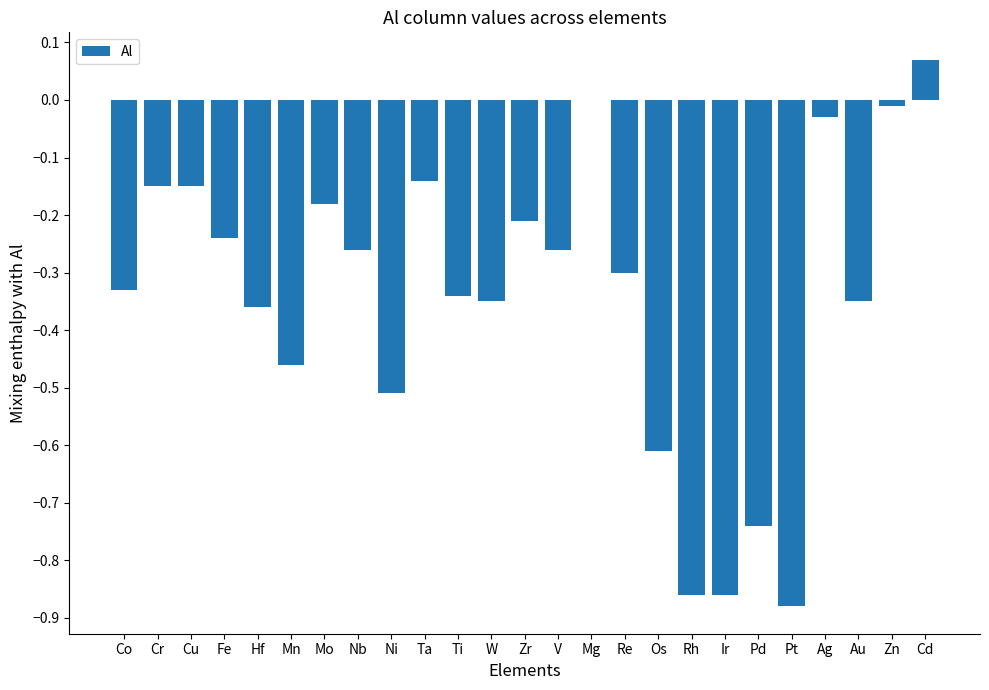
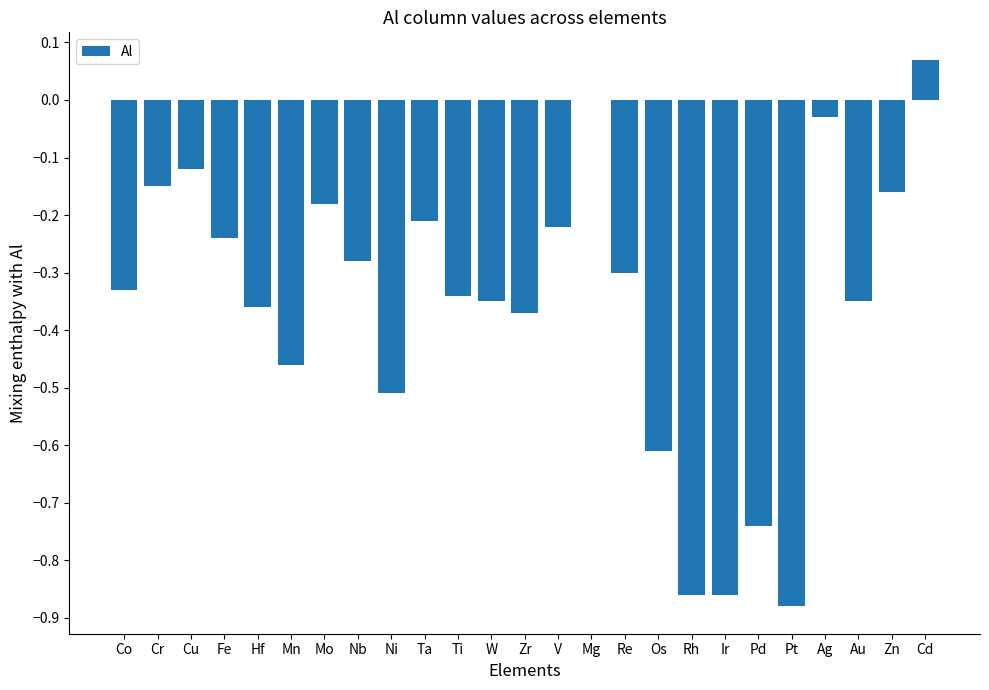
Cu: -0.15 -> -0.12
Nb: -0.26 -> -0.28
Ta: -0.14 -> -0.21
Zr: -0.21 -> -0.37
V: -0.26 -> -0.22
Zn: -0.01 -> -0.16
